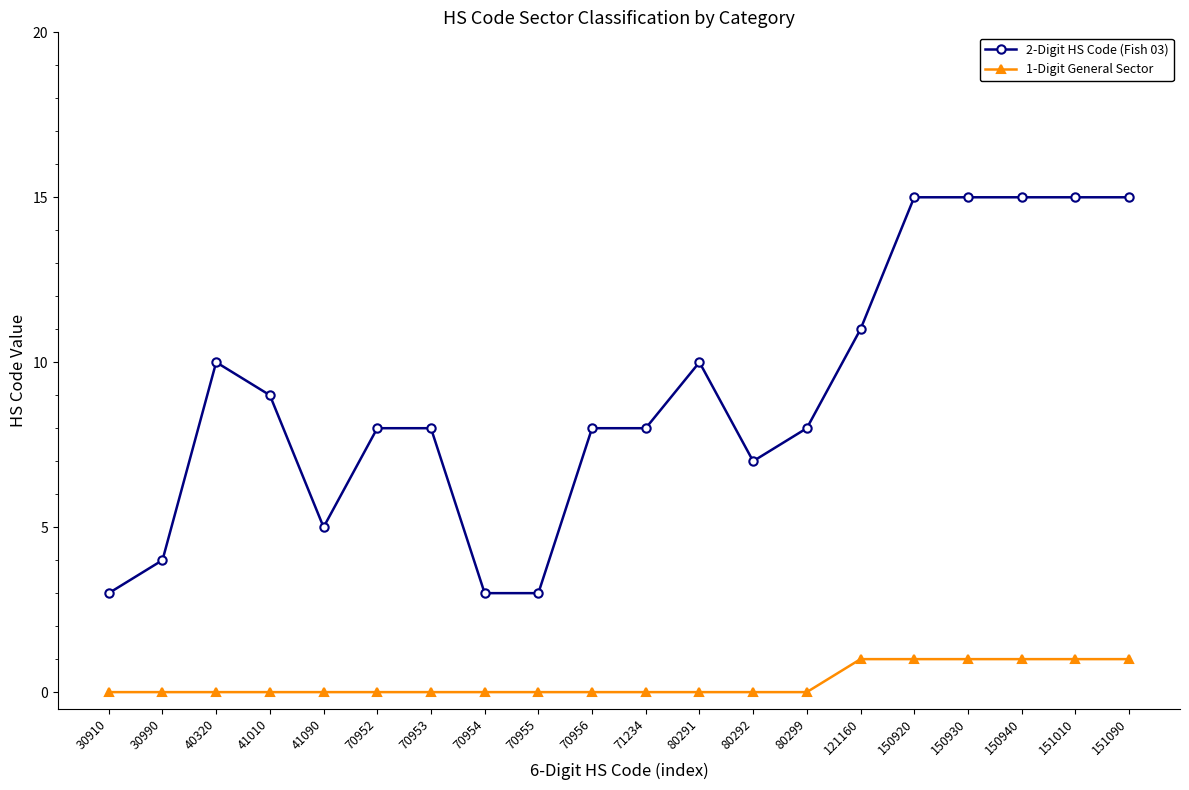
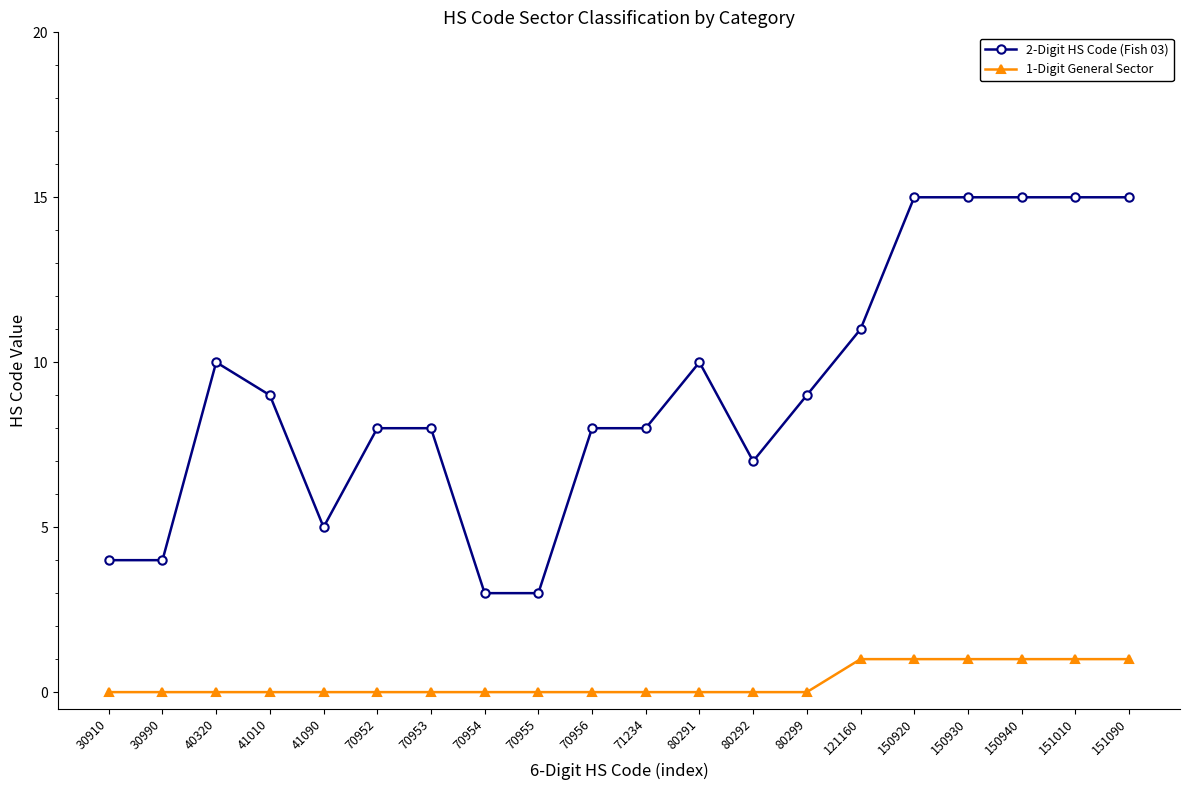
2-Digit HS Code (Fish 03), 30910: 3 -> 4
2-Digit HS Code (Fish 03), 80299: 8 -> 9
